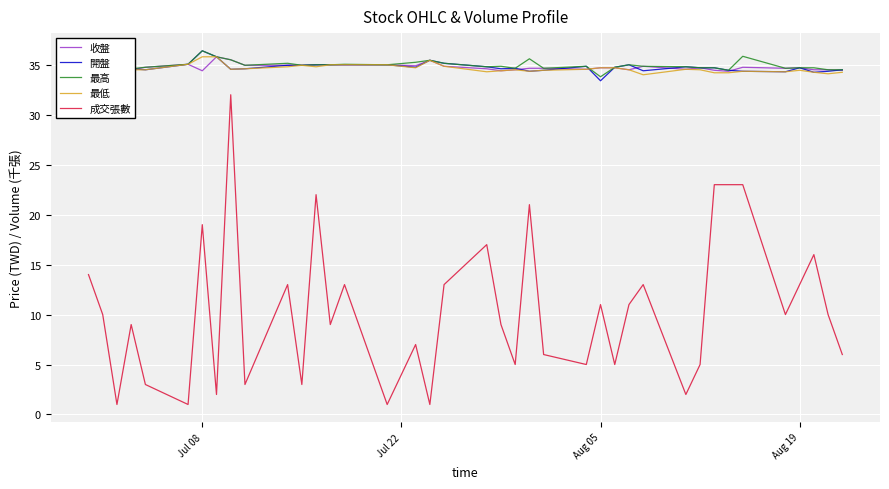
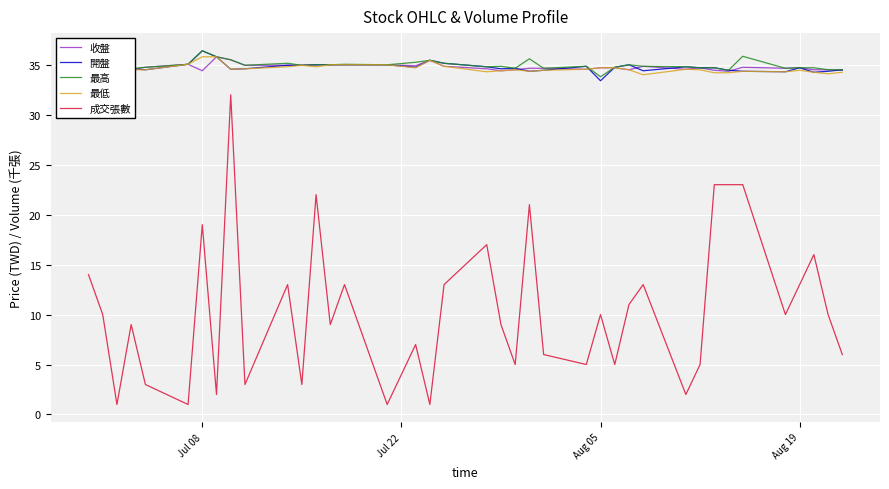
成交張數, Aug 05: 11 -> 10
